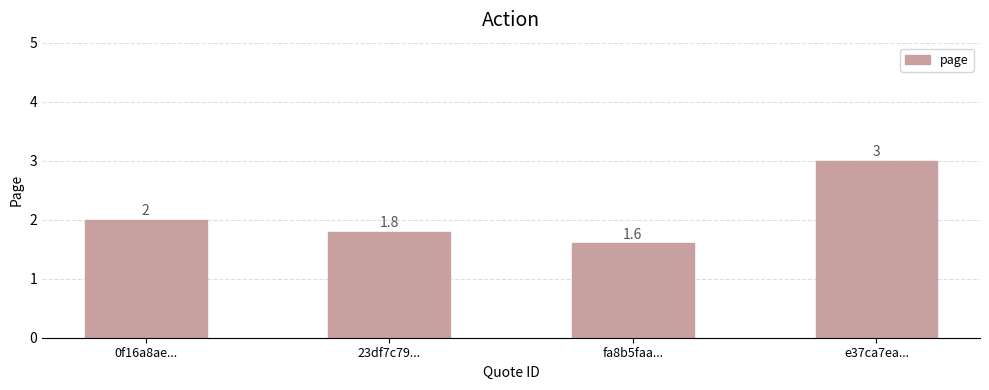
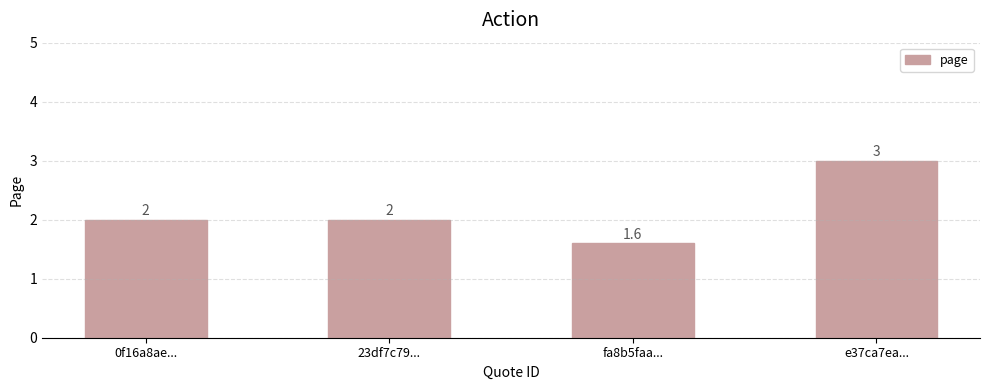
23df7c79...: 1.8 -> 2
